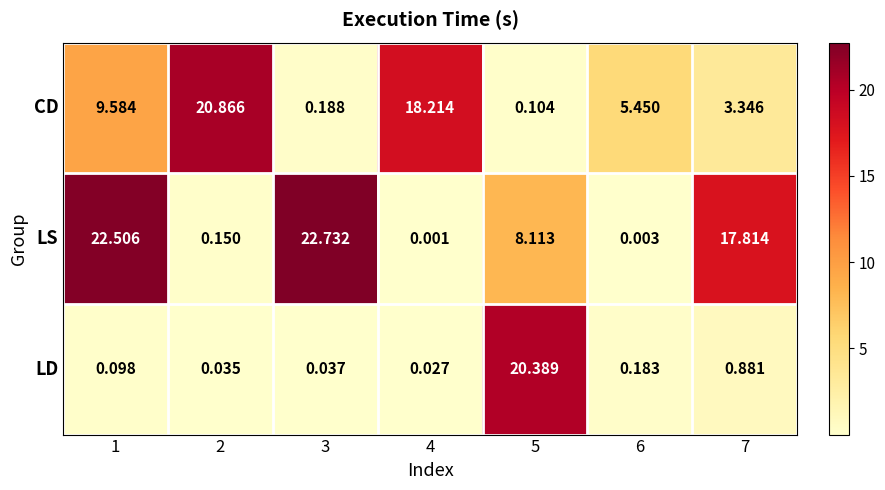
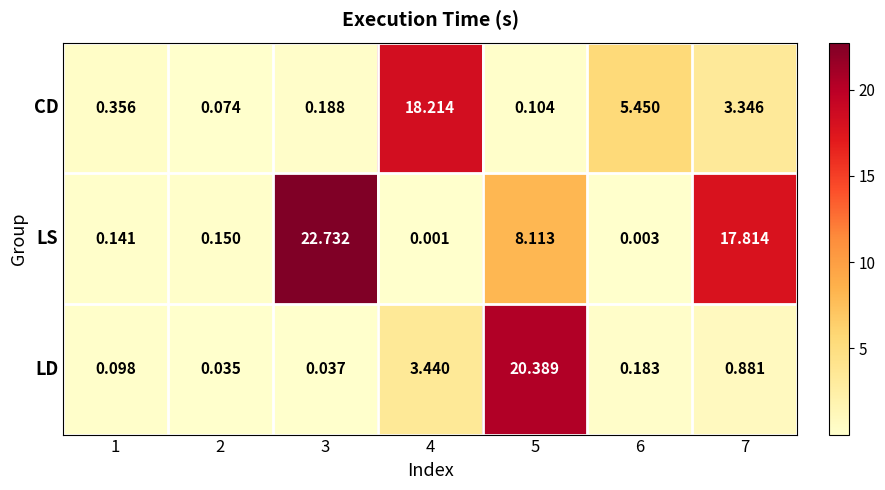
CD, 1: 9.584 -> 0.356
CD, 2: 20.866 -> 0.074
LS, 1: 22.506 -> 0.141
LD, 4: 0.027 -> 3.440
